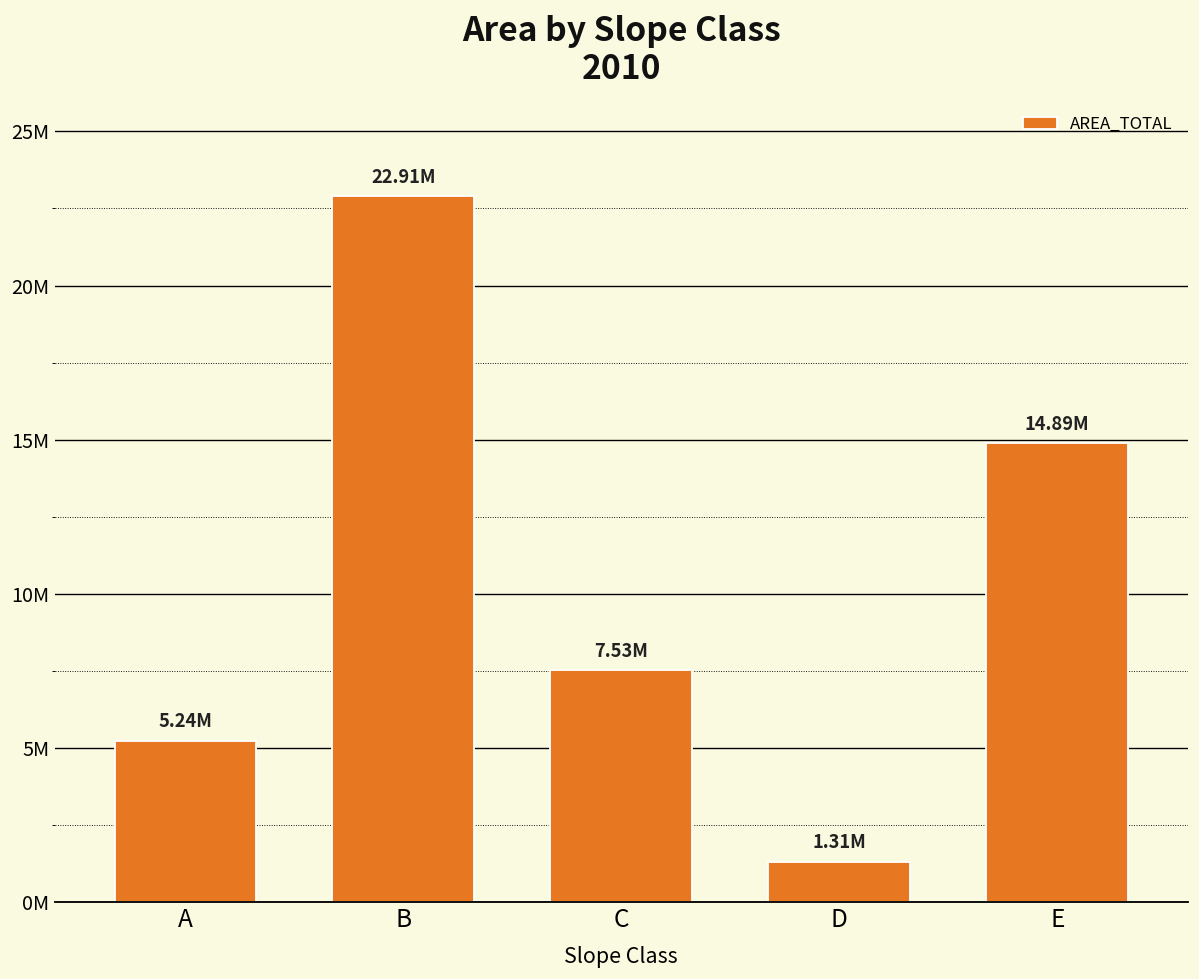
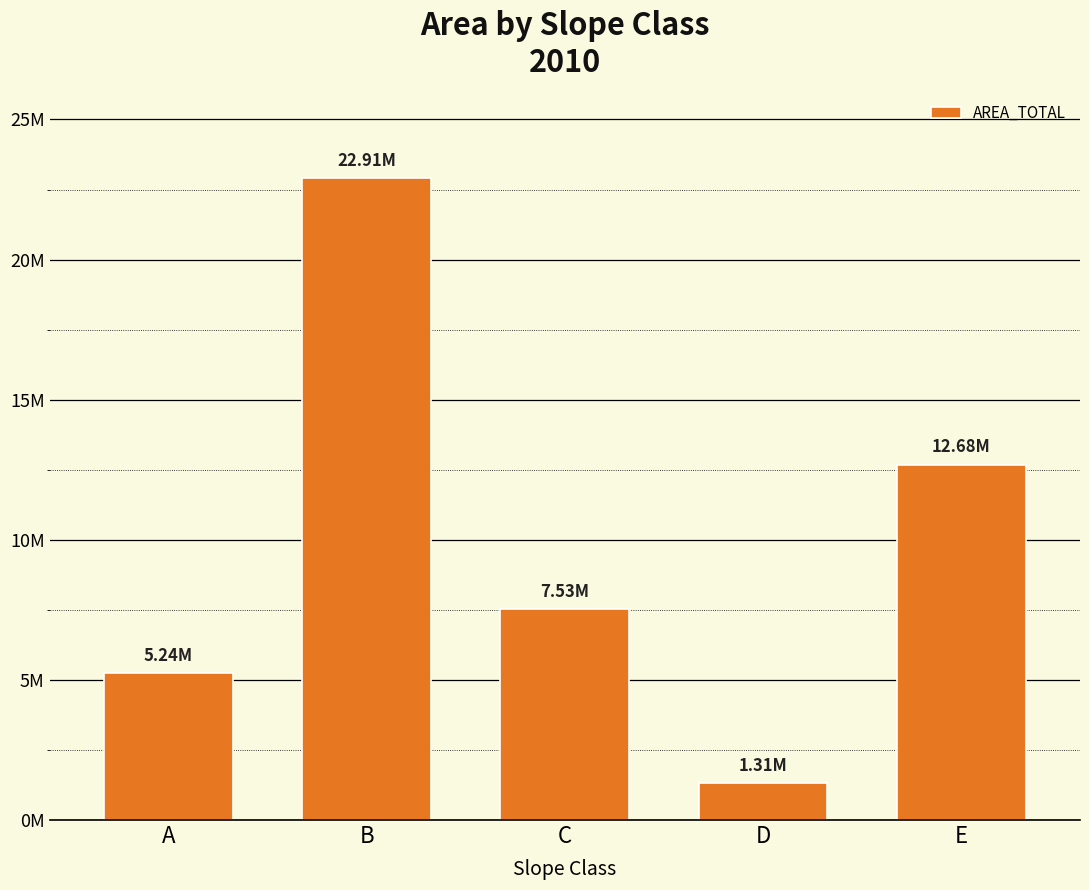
E: 14.89M -> 12.68M
